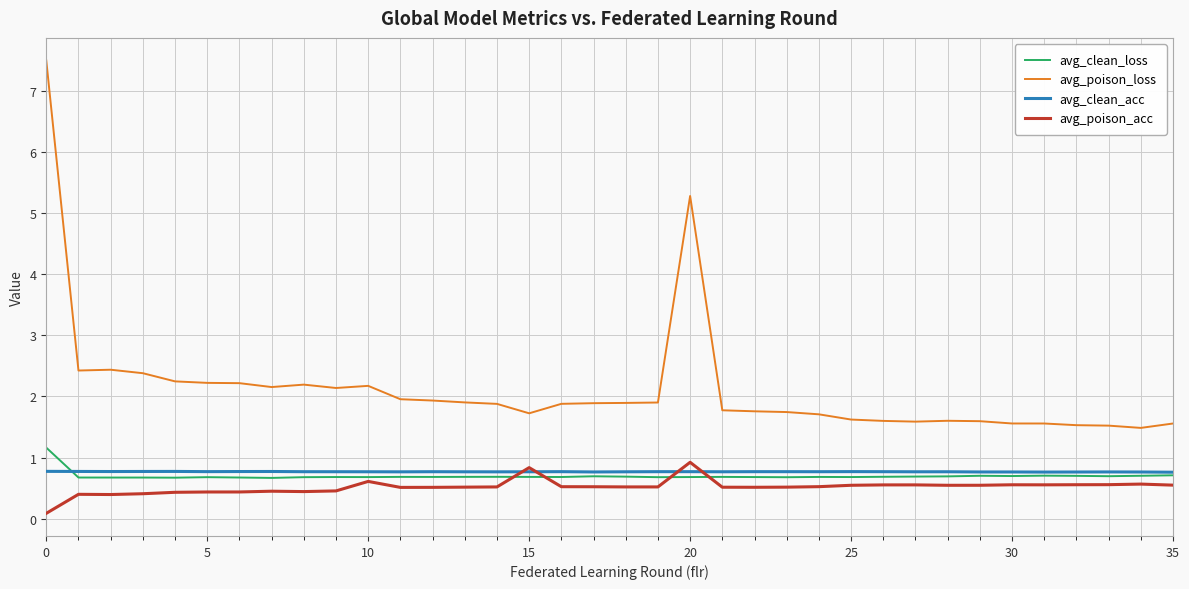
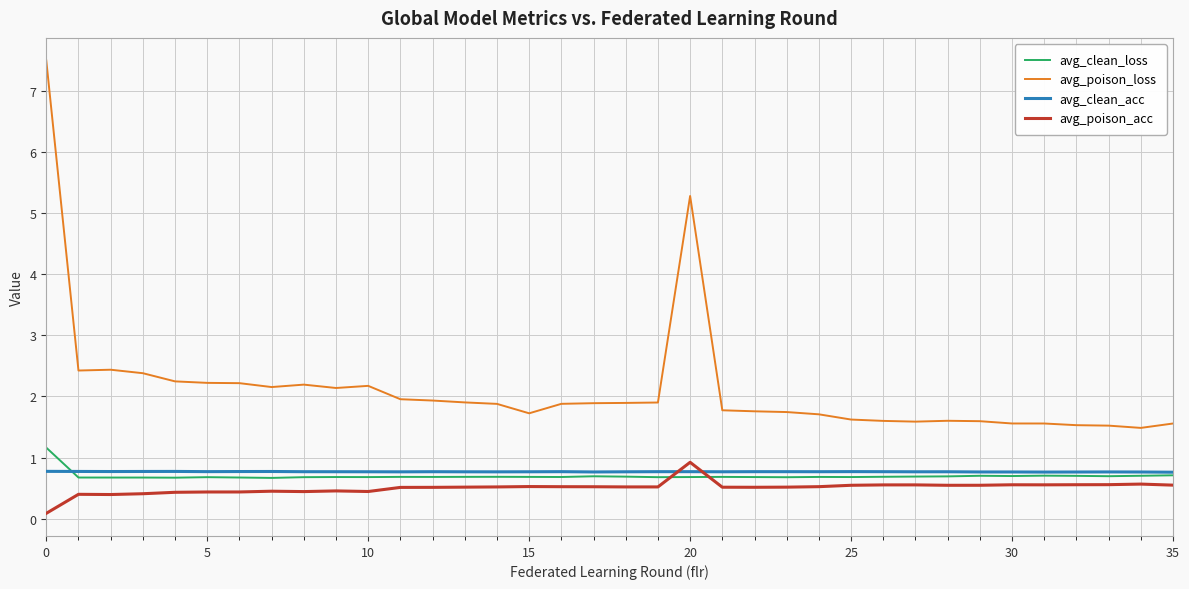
avg_poison_acc, 10: 0.6 -> 0.4
avg_poison_acc, 15: 0.8 -> 0.5
